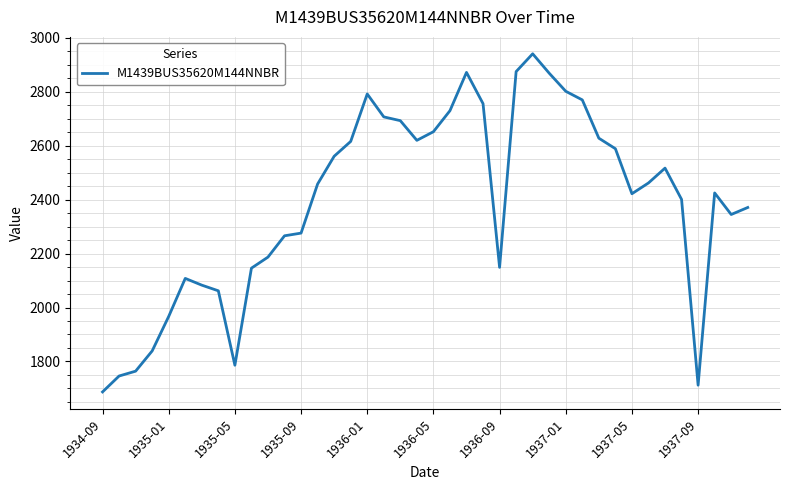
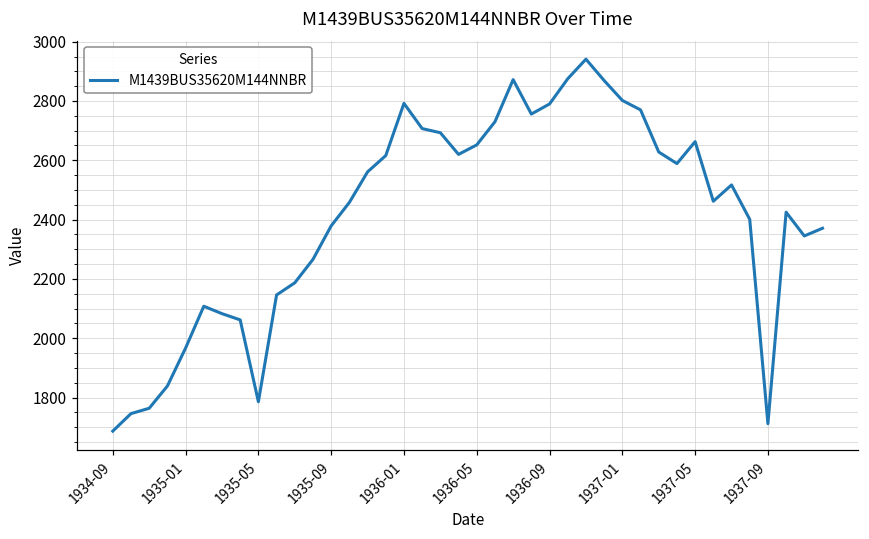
1935-09: 2280 -> 2380
1936-09: 2150 -> 2790
1937-05: 2420 -> 2660
